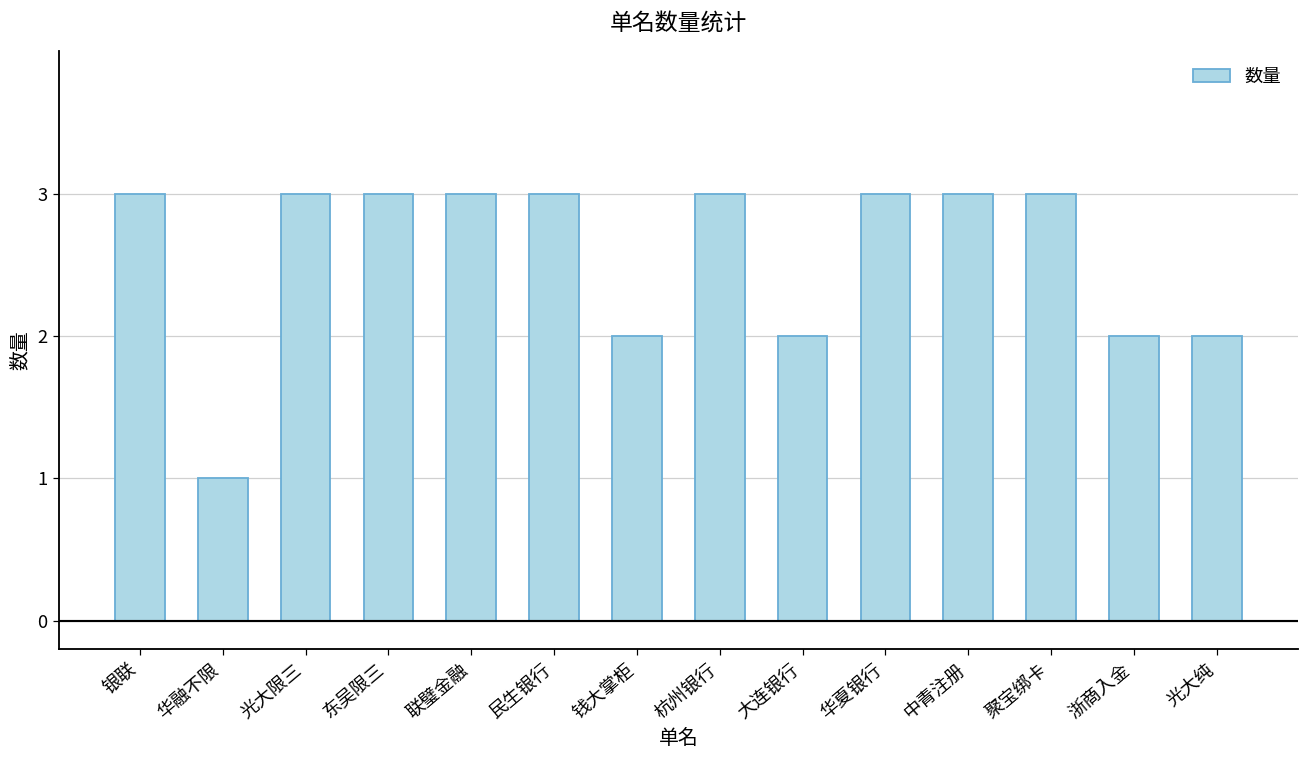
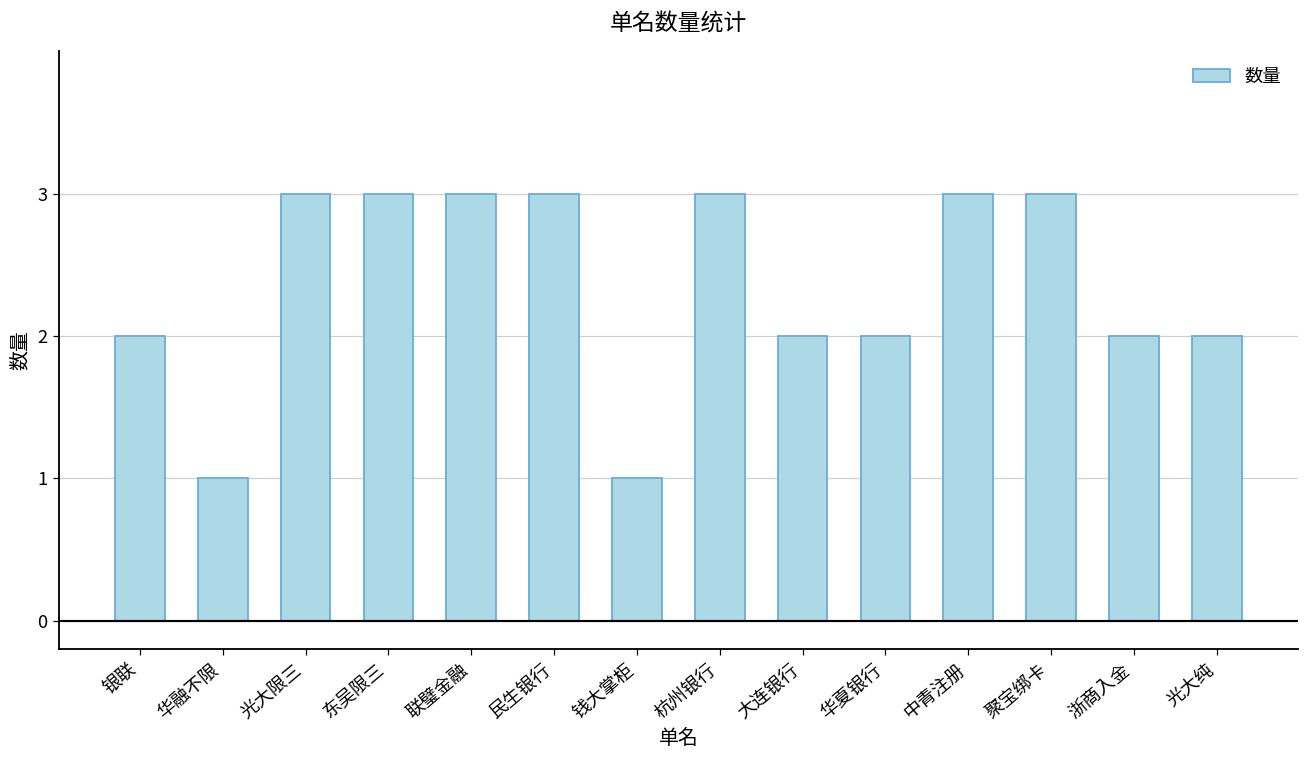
银联: 3 -> 2
钱大掌柜: 2 -> 1
华夏银行: 3 -> 2
